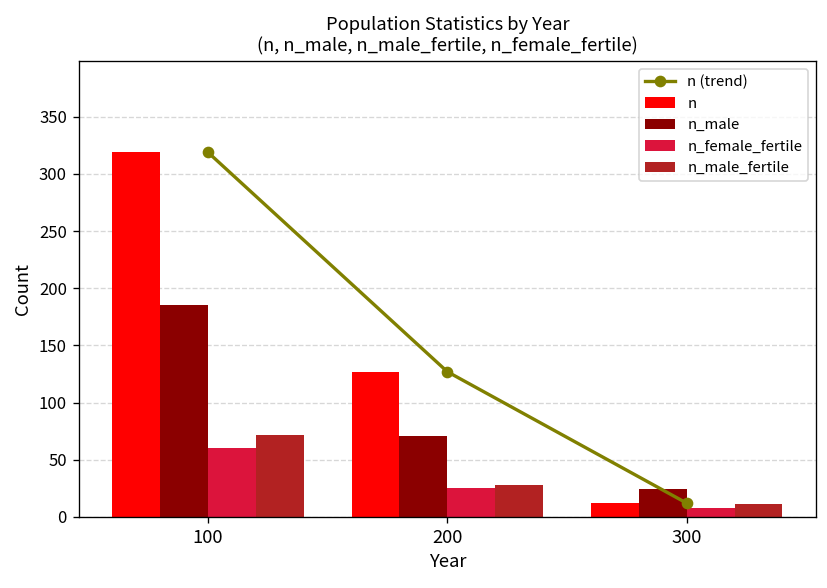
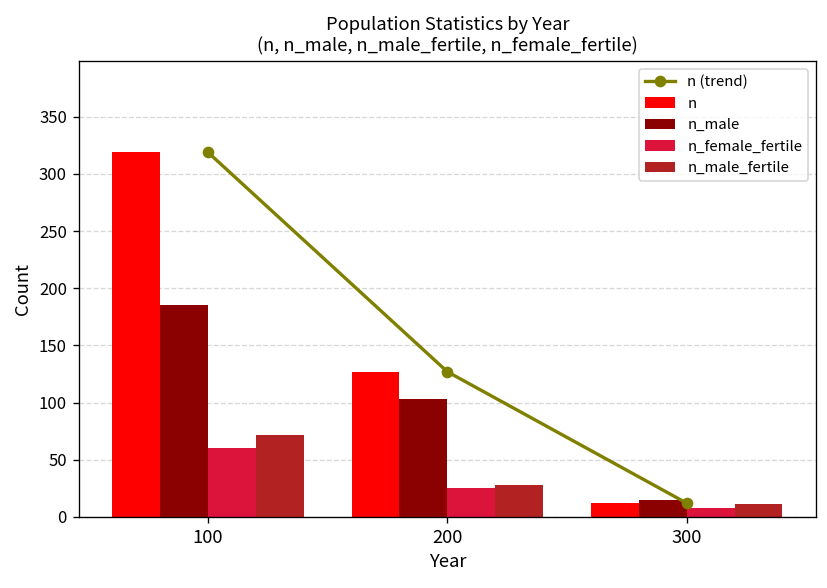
n_male, 200: 70 -> 100
n_male, 300: 24 -> 15
